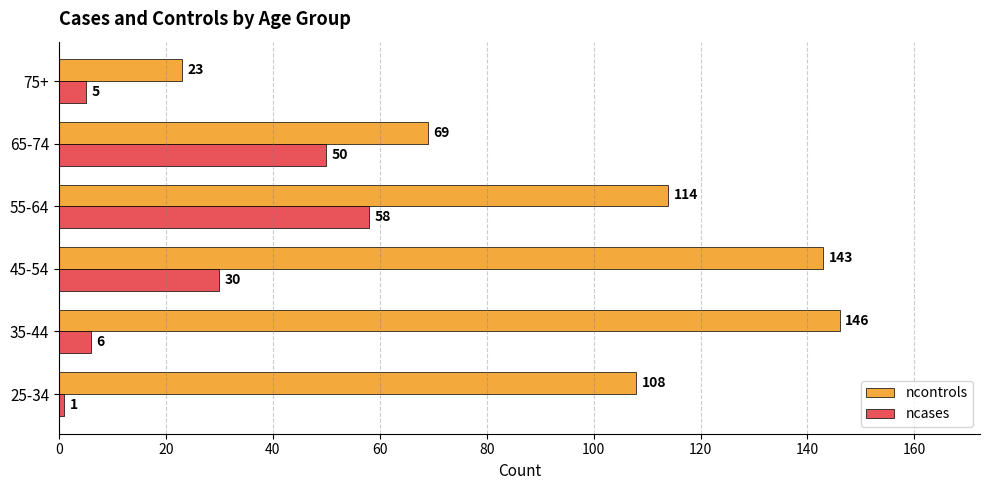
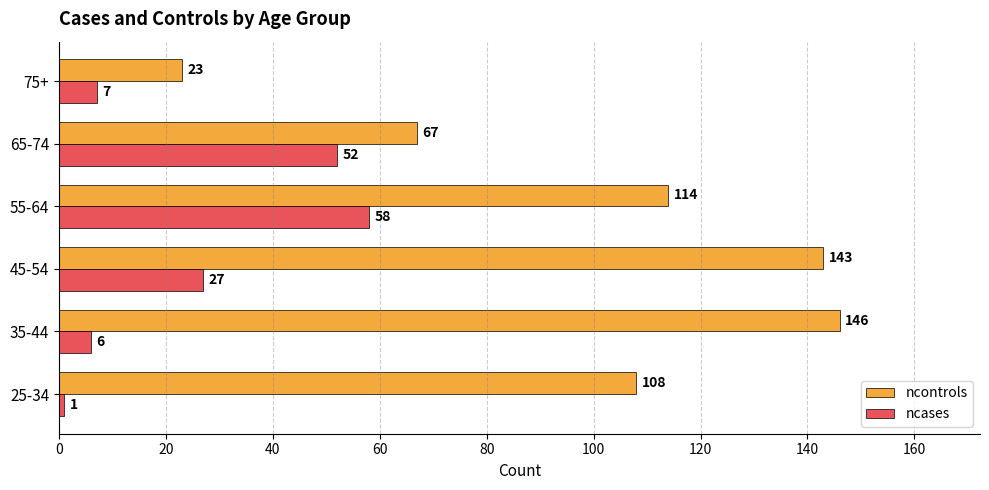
ncases, 75+: 5 -> 7
ncontrols, 65-74: 69 -> 67
ncases, 65-74: 50 -> 52
ncases, 45-54: 30 -> 27
